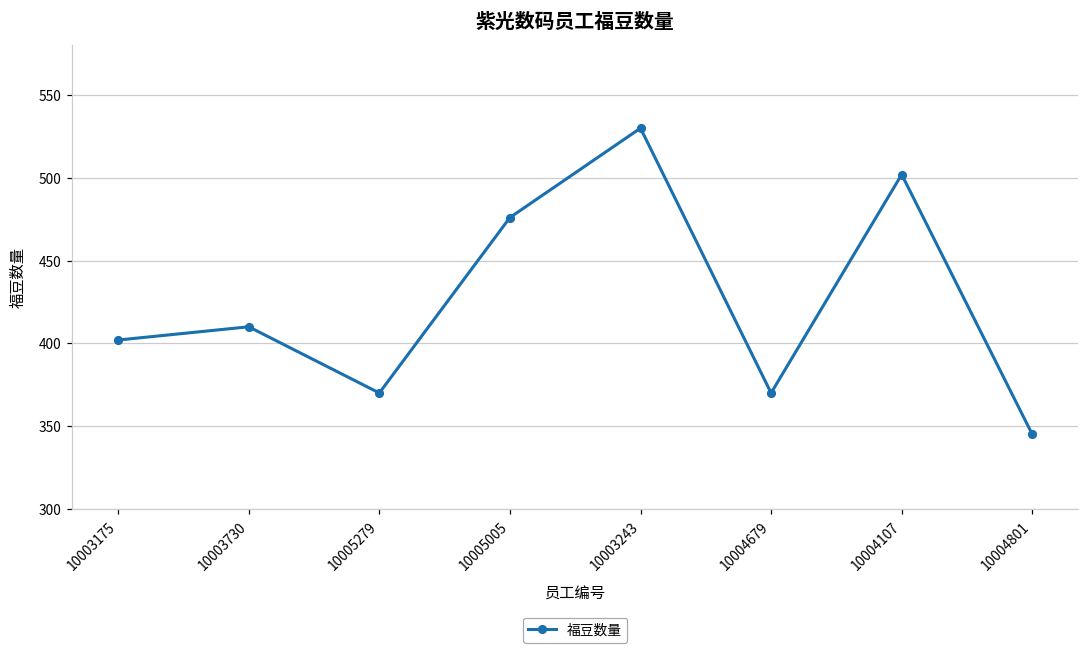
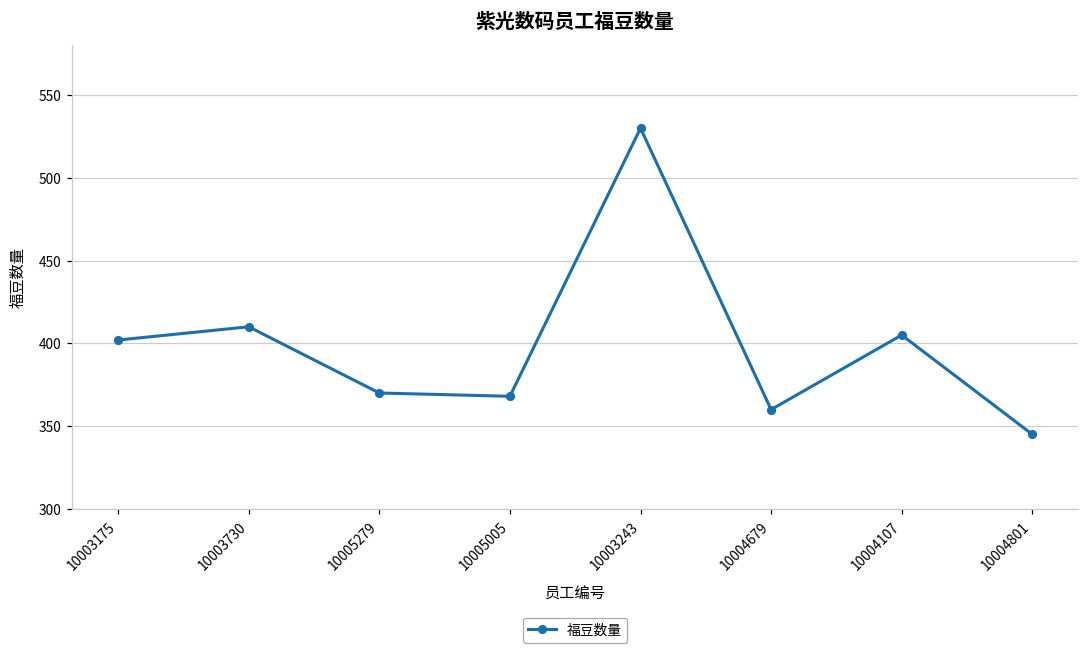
10005005: 476 -> 368
10004679: 370 -> 360
10004107: 502 -> 405
